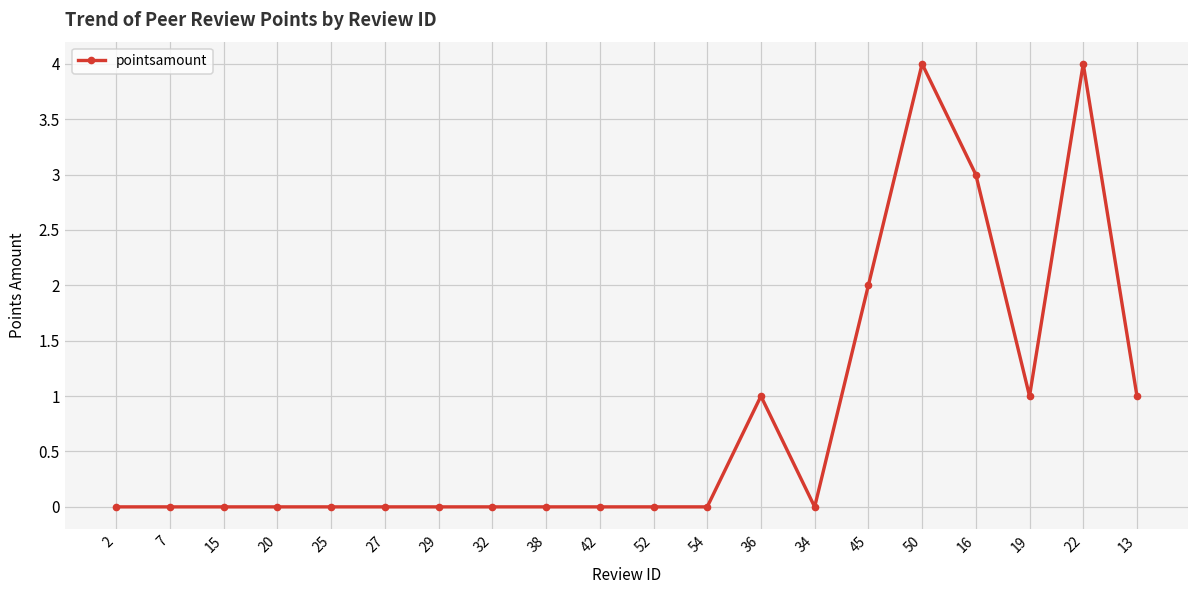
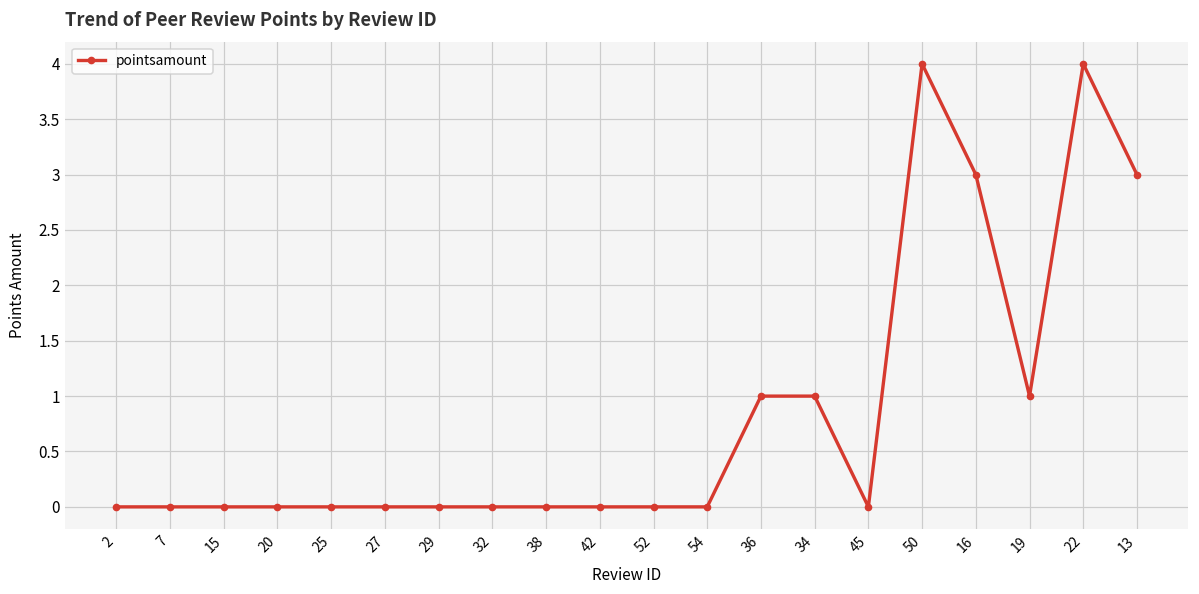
34: 0 -> 1
45: 2 -> 0
13: 1 -> 3
